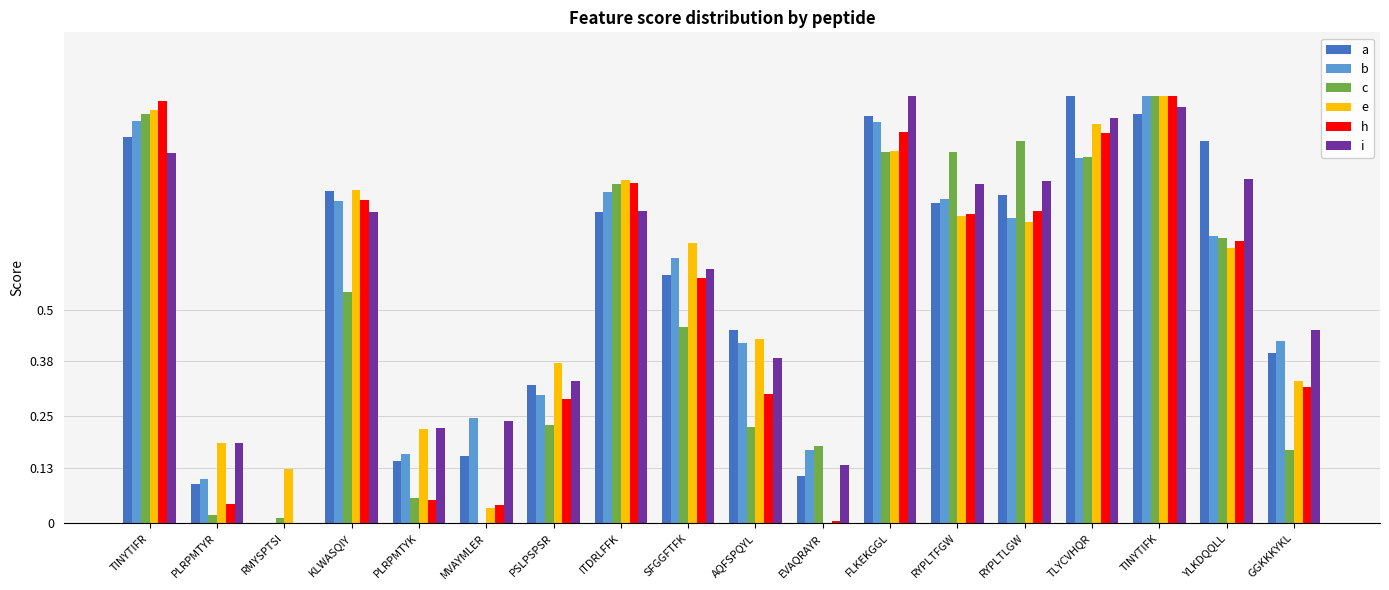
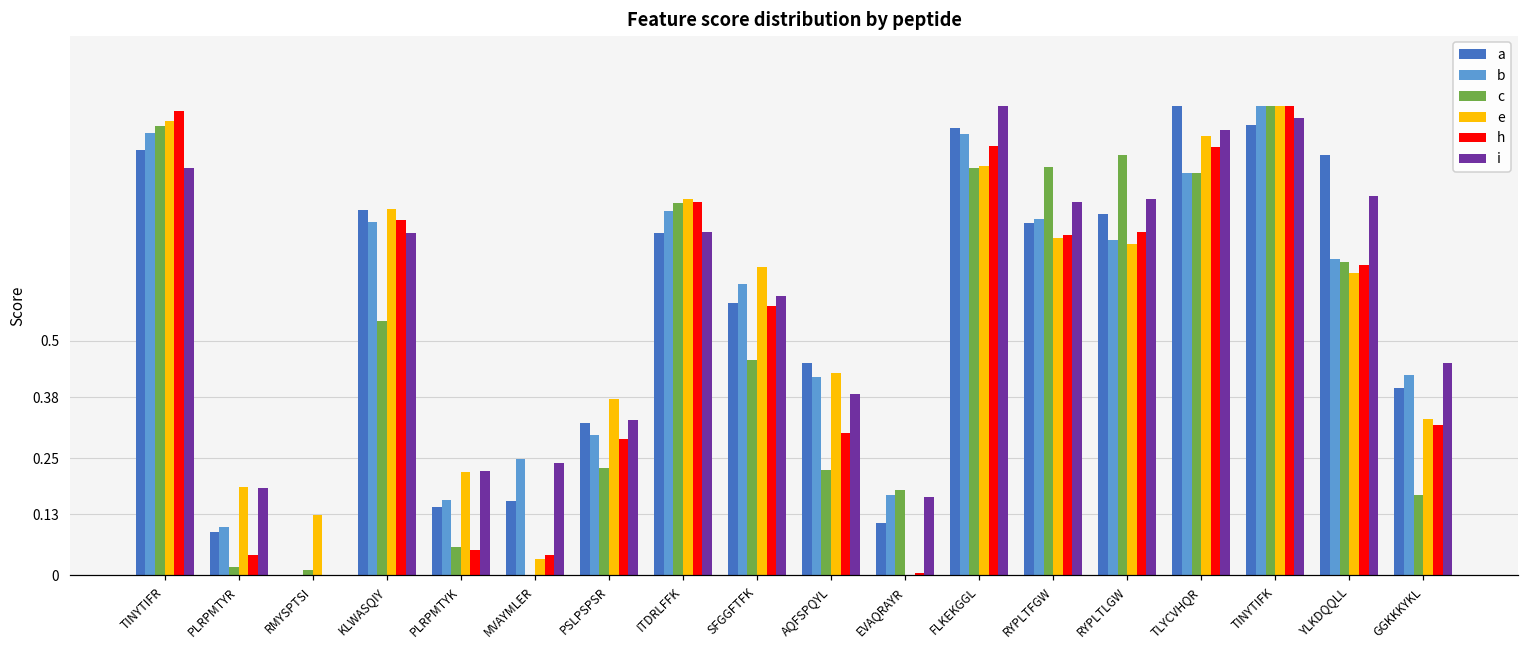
i, EVAQRAYR: 0.14 -> 0.17
